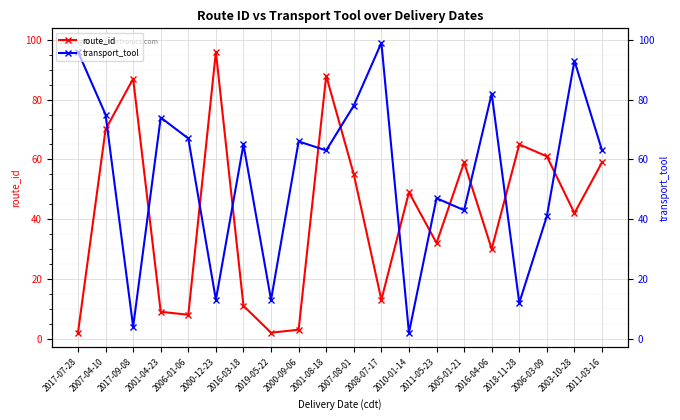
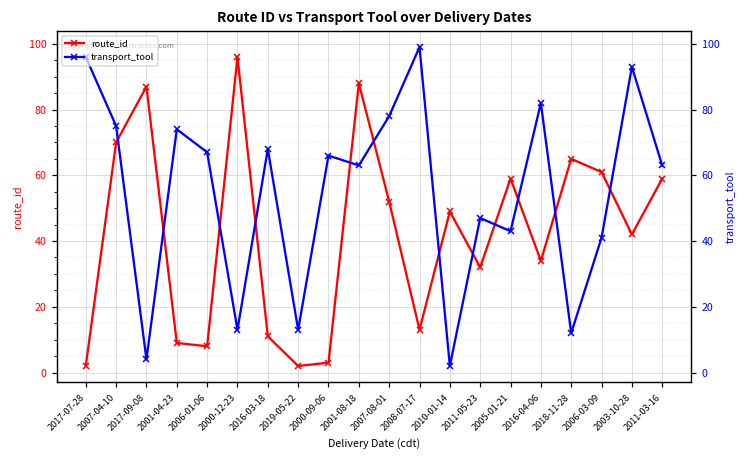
transport_tool, 2016-03-18: 65 -> 68
route_id, 2007-08-01: 55 -> 52
route_id, 2016-04-06: 30 -> 34
